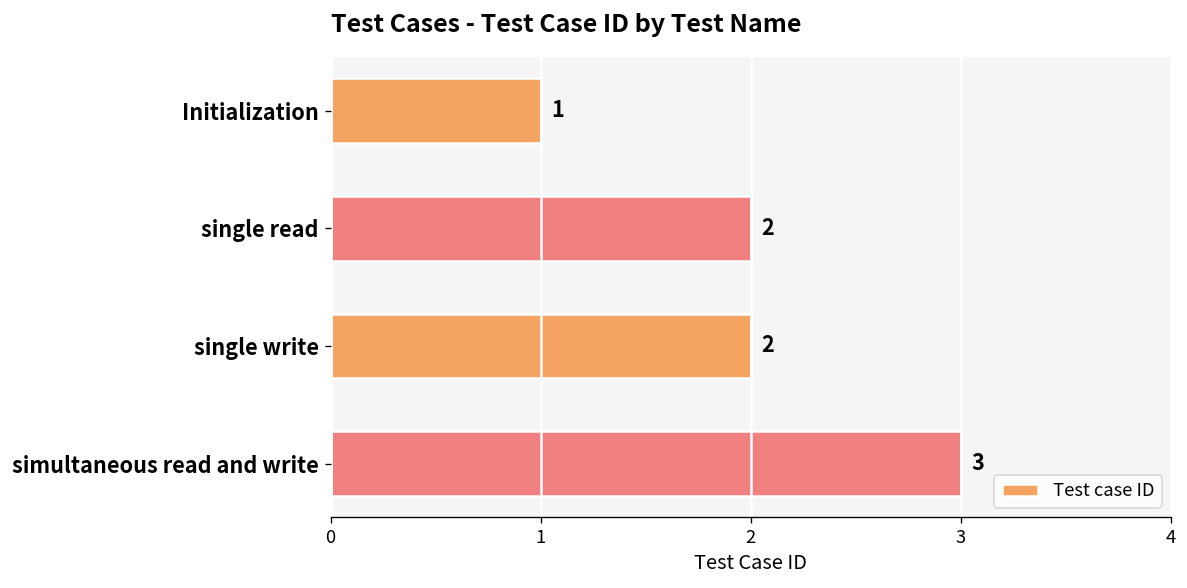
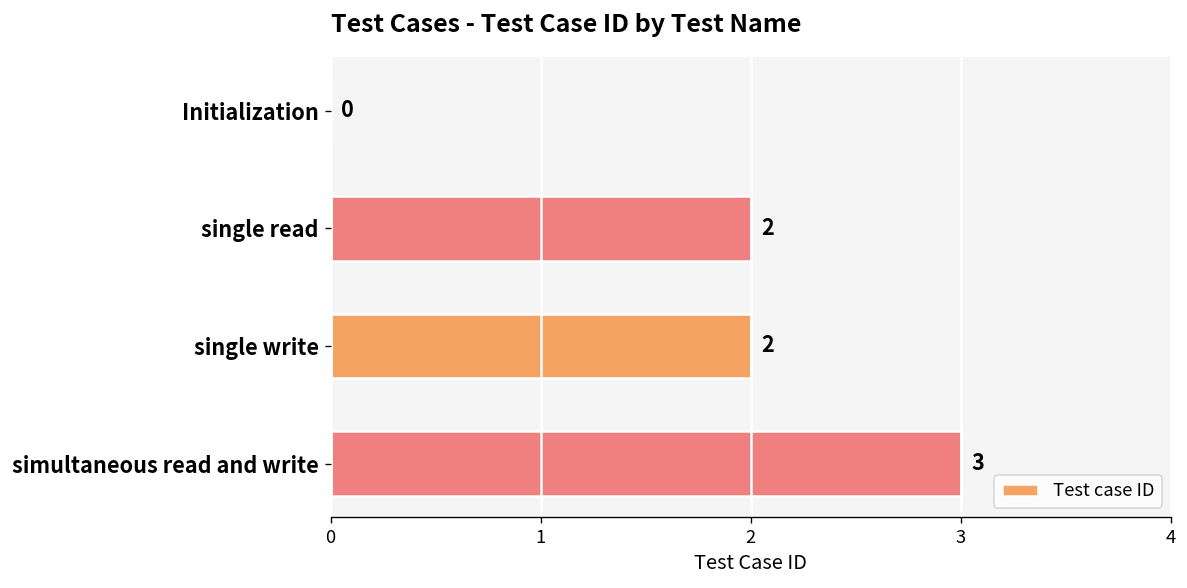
Initialization: 1 -> 0
